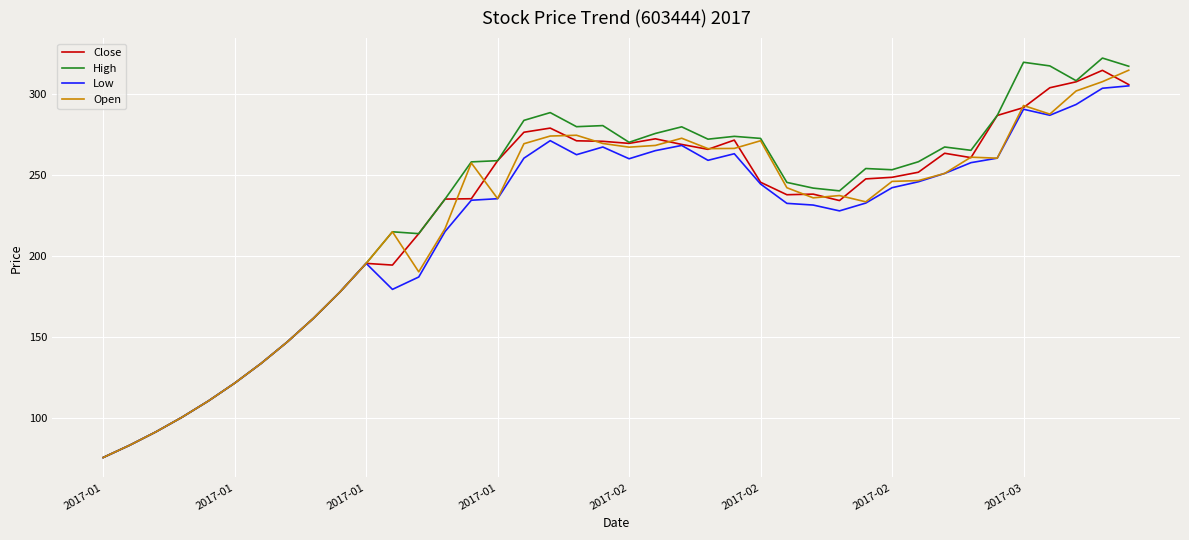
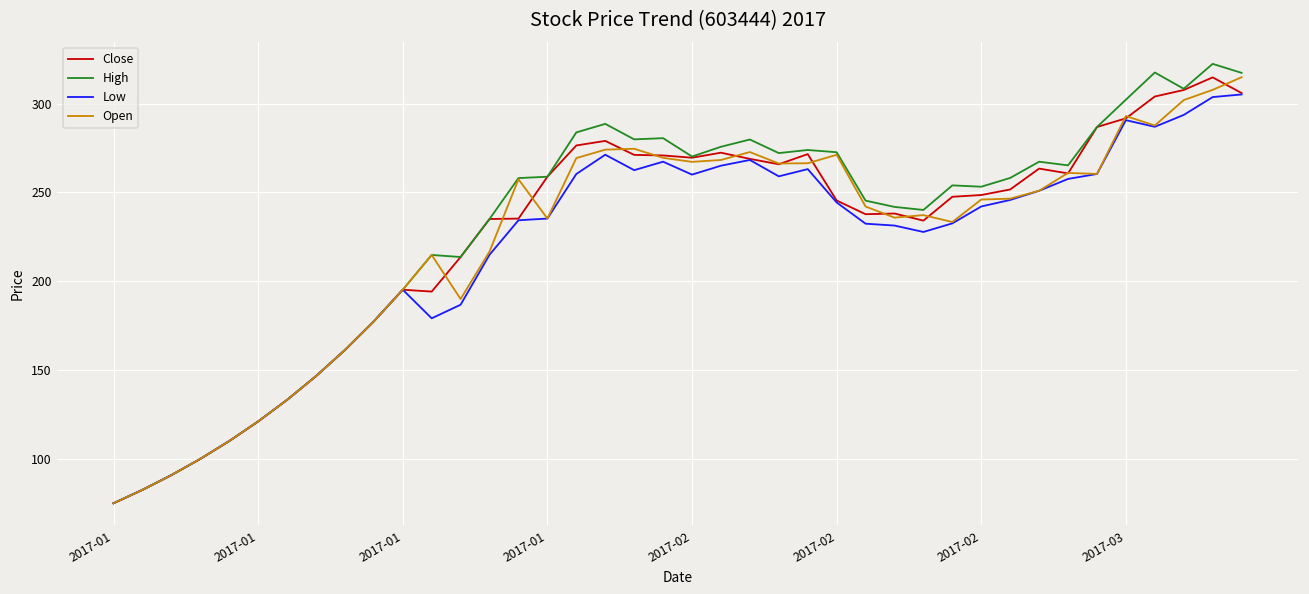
High, 2017-03: 320 -> 302
